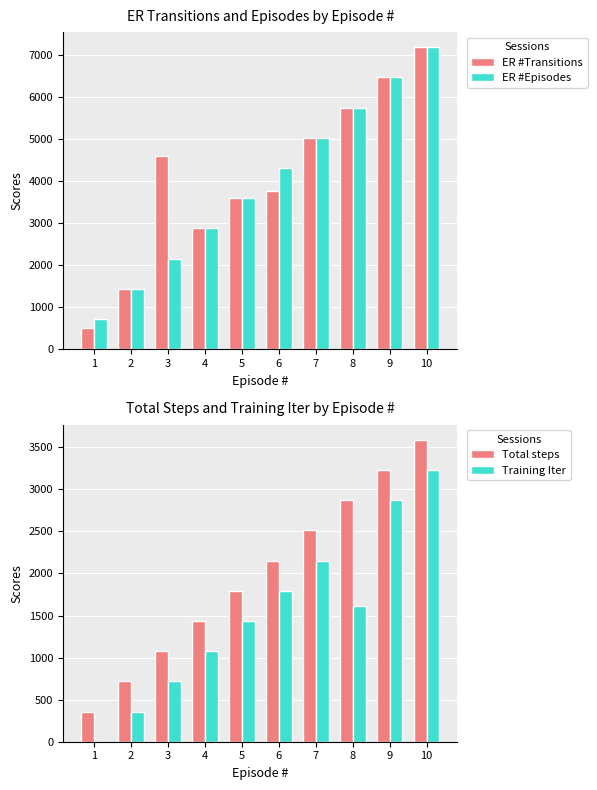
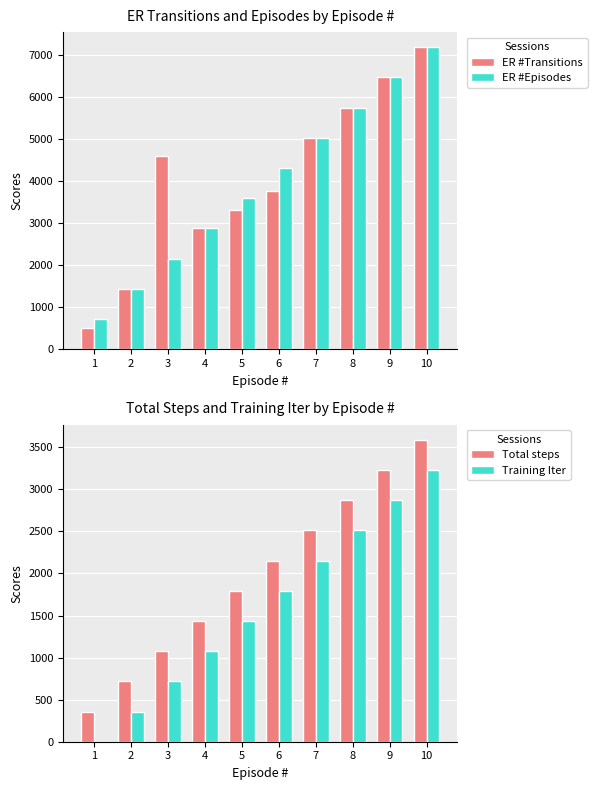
ER Transitions and Episodes by Episode #, ER #Transitions, 5: 3600 -> 3300
Total Steps and Training Iter by Episode #, Training Iter, 8: 1600 -> 2500
